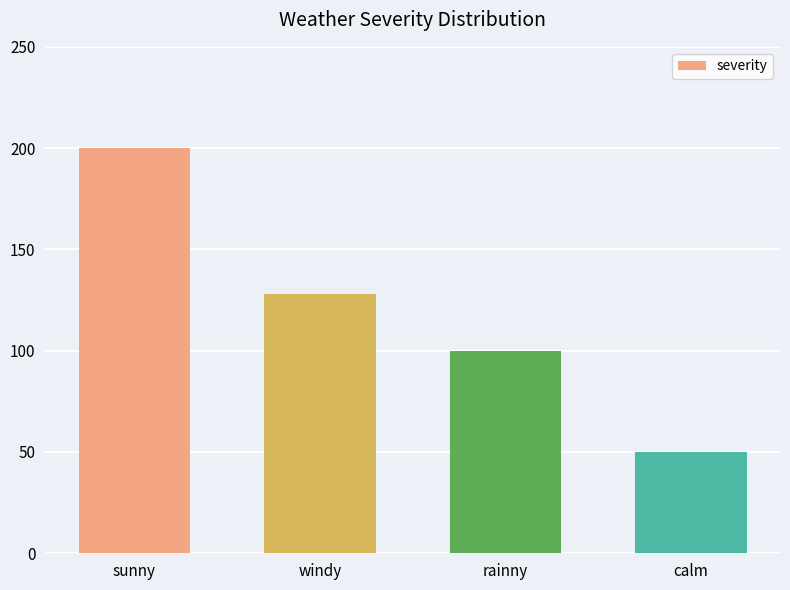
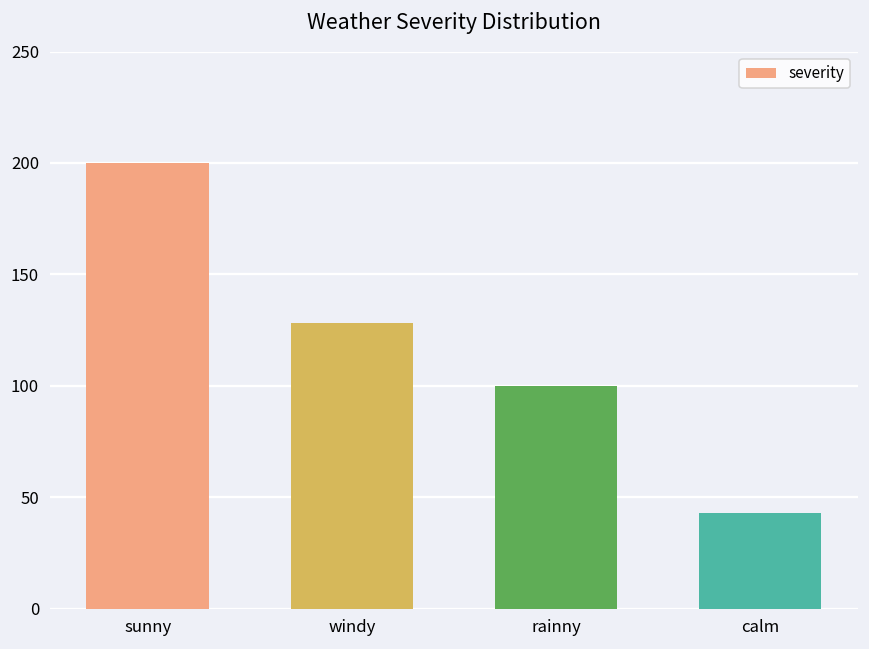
calm: 50 -> 43
